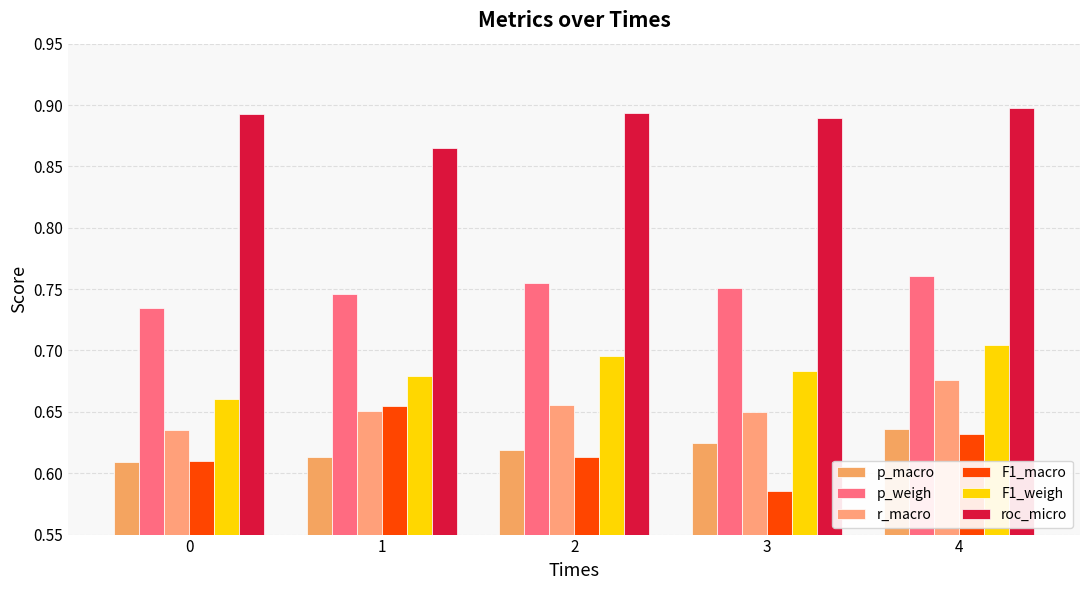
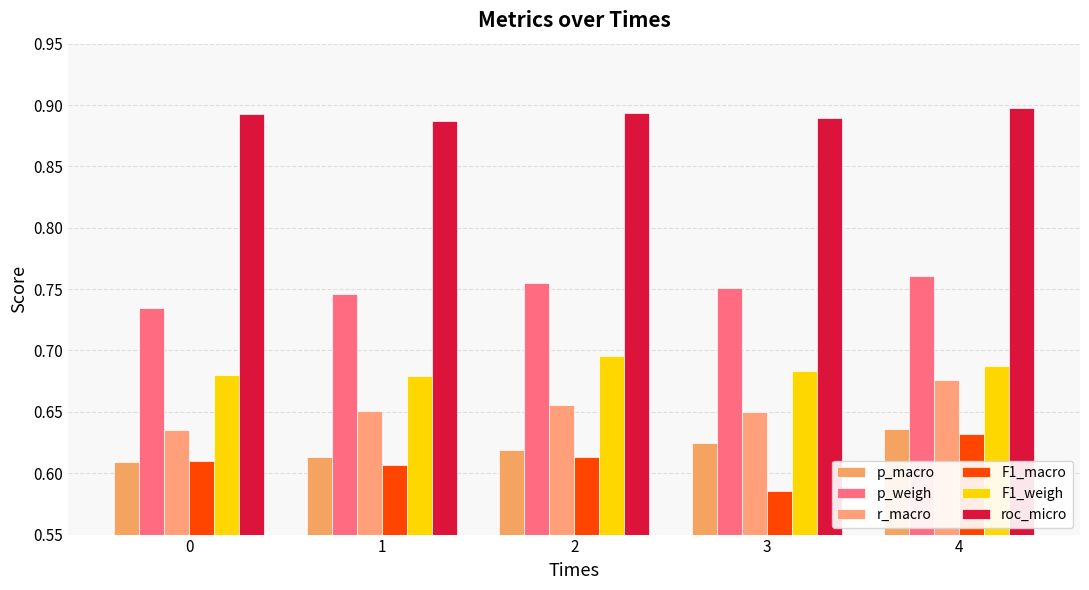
F1_weigh, 0: 0.660 -> 0.680
F1_macro, 1: 0.655 -> 0.607
roc_micro, 1: 0.865 -> 0.887
F1_weigh, 4: 0.705 -> 0.687
